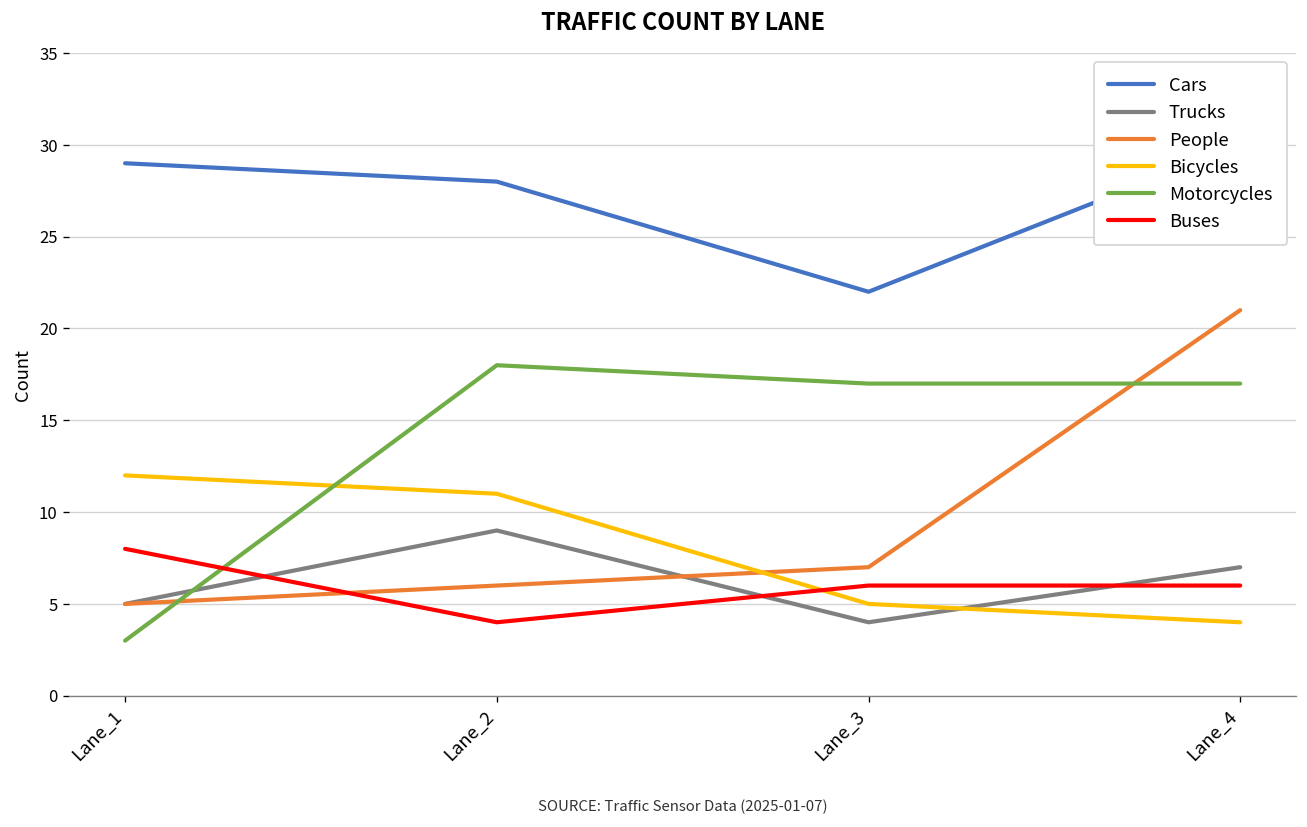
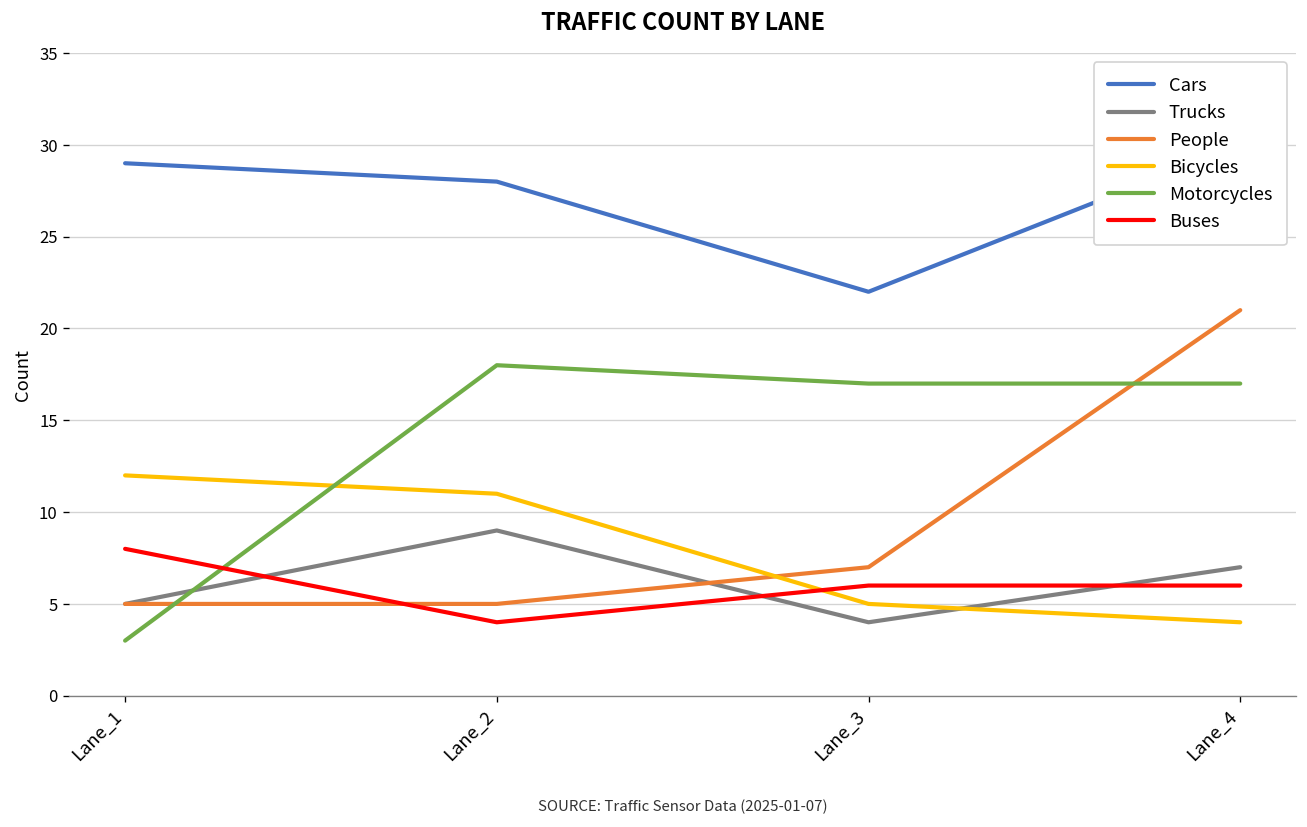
People, Lane_2: 6 -> 5
